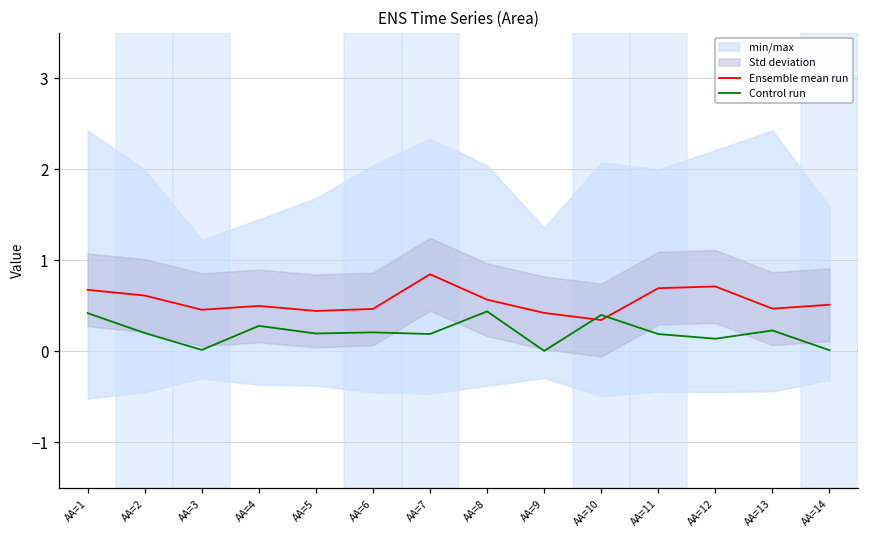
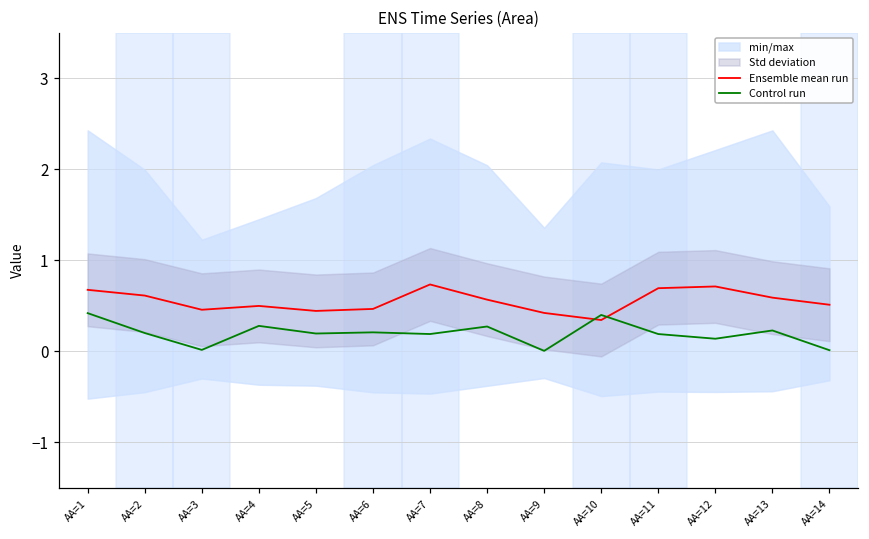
Ensemble mean run, AA=7: 0.8 -> 0.7
Control run, AA=8: 0.4 -> 0.3
Ensemble mean run, AA=13: 0.5 -> 0.6
